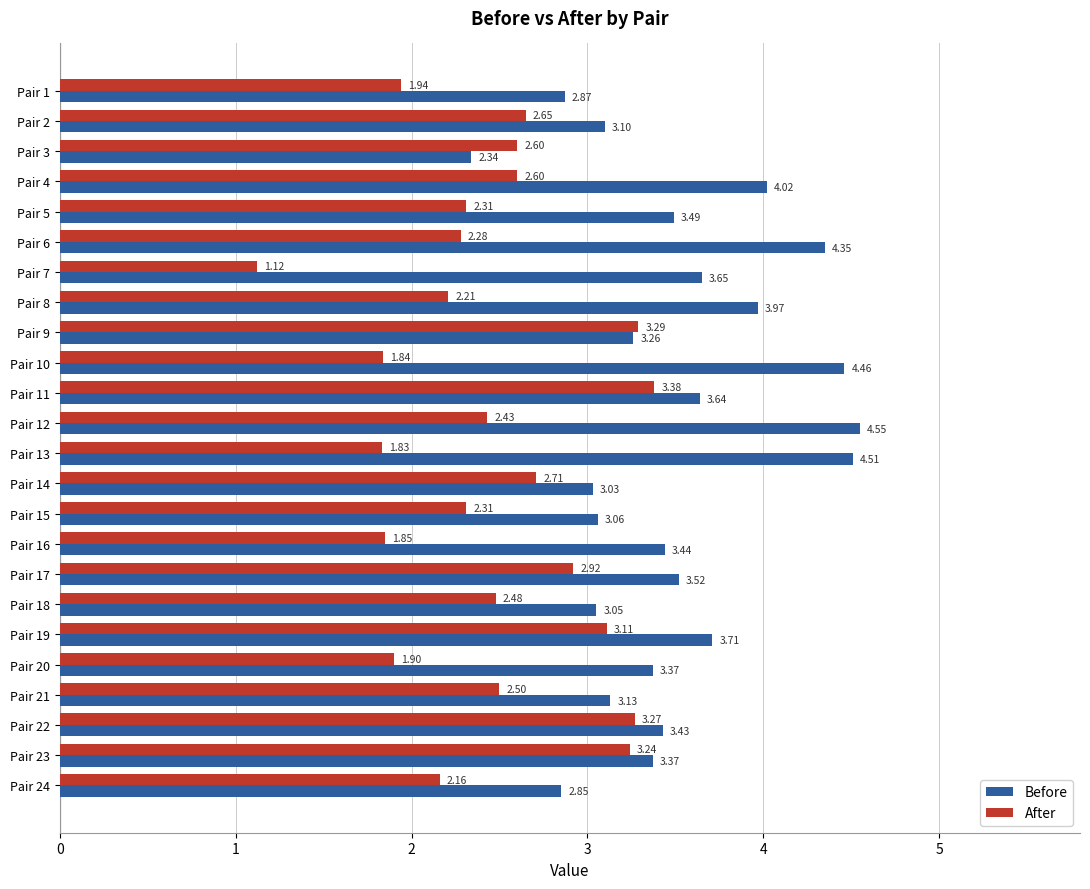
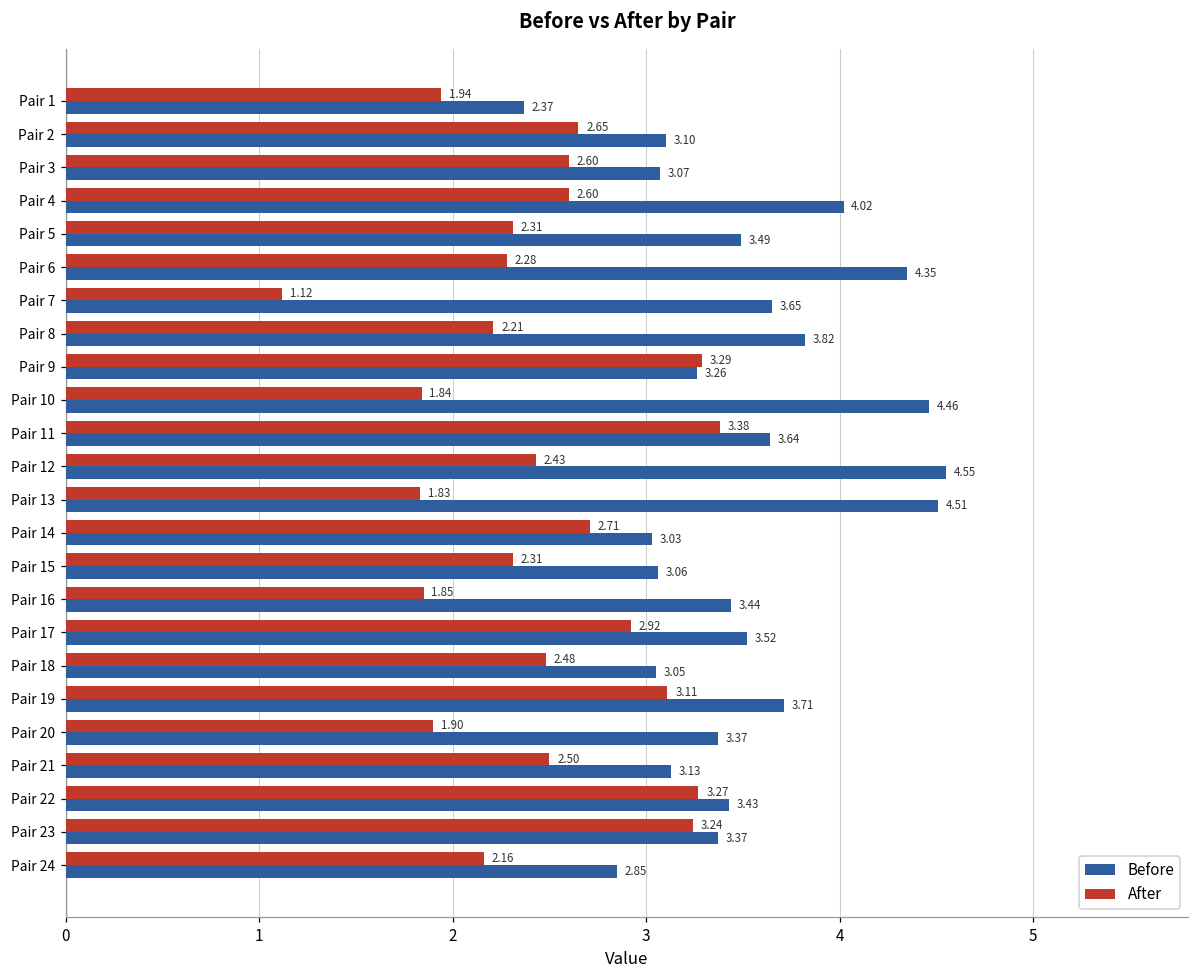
Before, Pair 1: 2.87 -> 2.37
Before, Pair 3: 2.34 -> 3.07
Before, Pair 8: 3.97 -> 3.82
